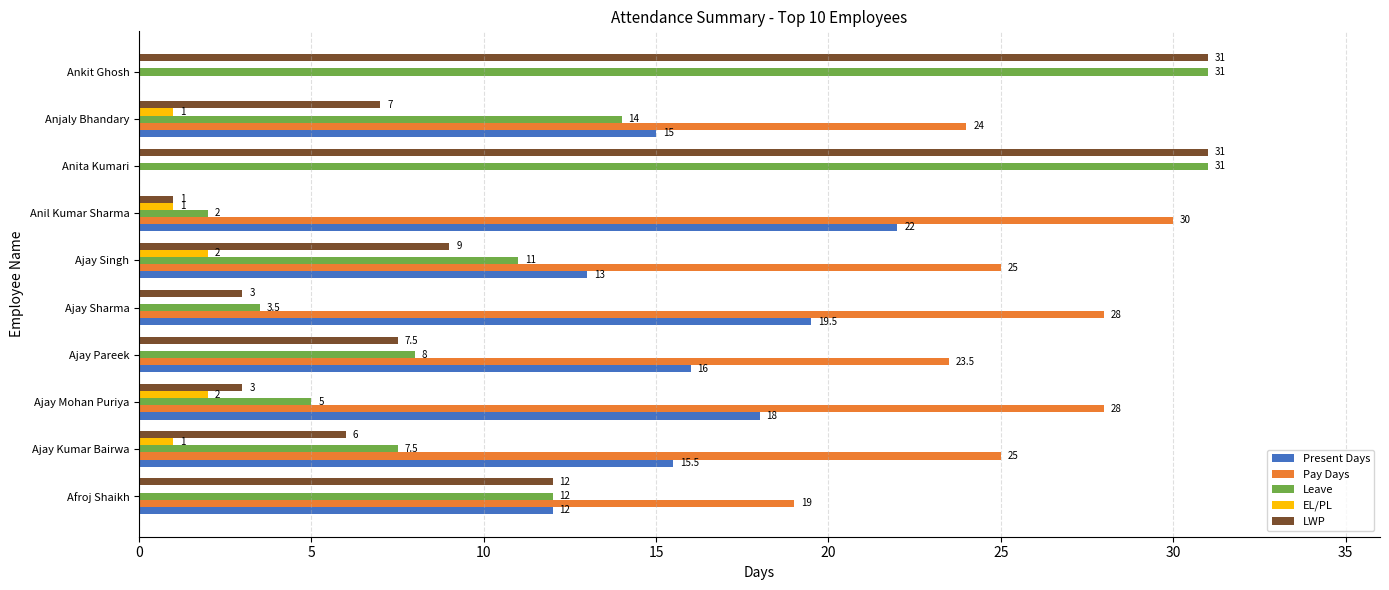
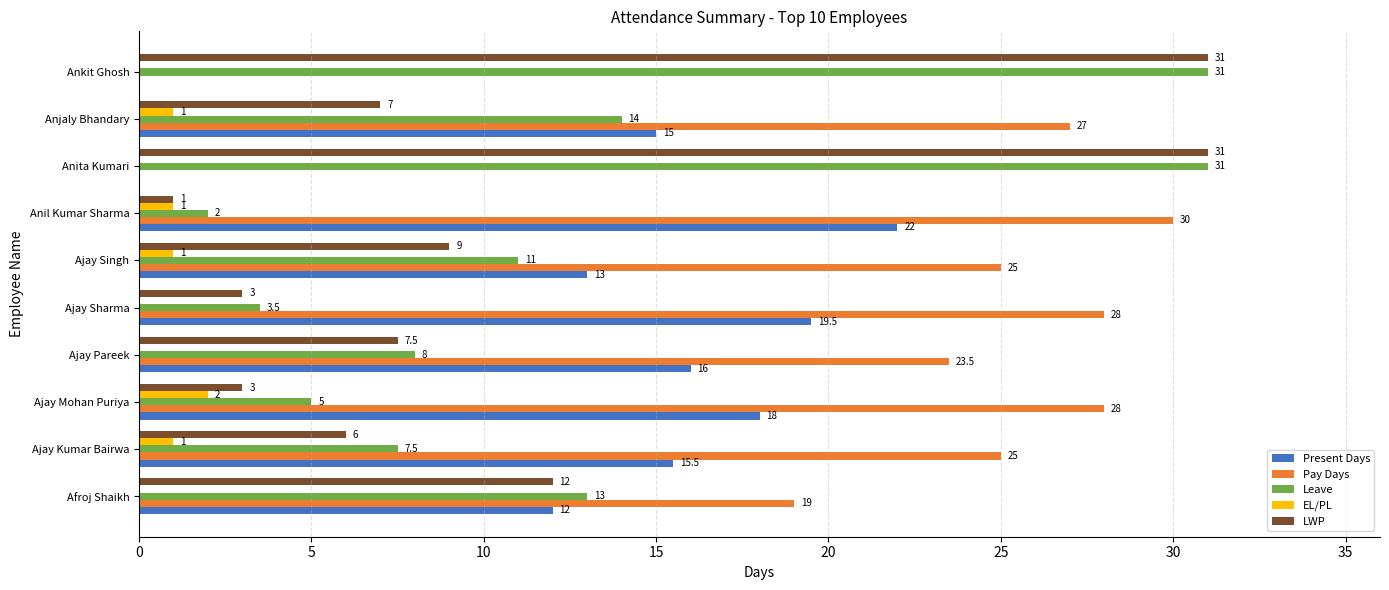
Pay Days, Anjaly Bhandary: 24 -> 27
EL/PL, Ajay Singh: 2 -> 1
Leave, Afroj Shaikh: 12 -> 13
